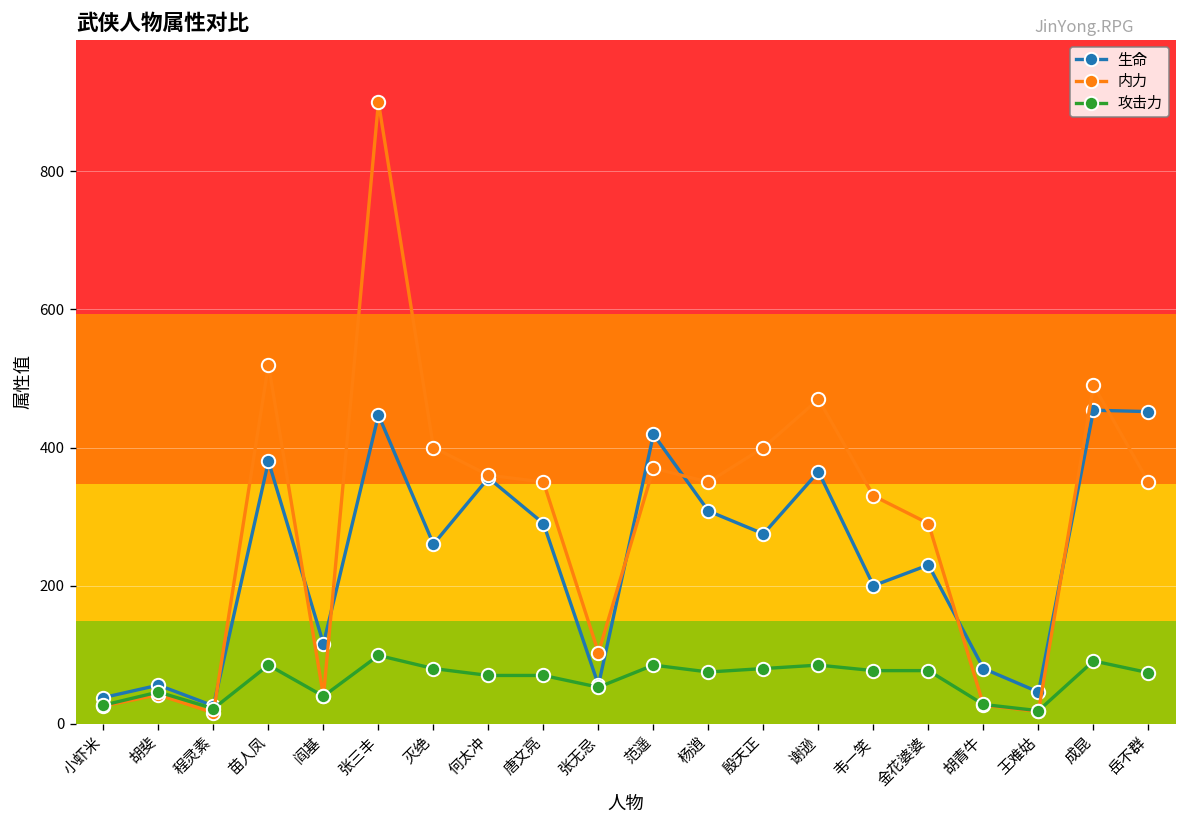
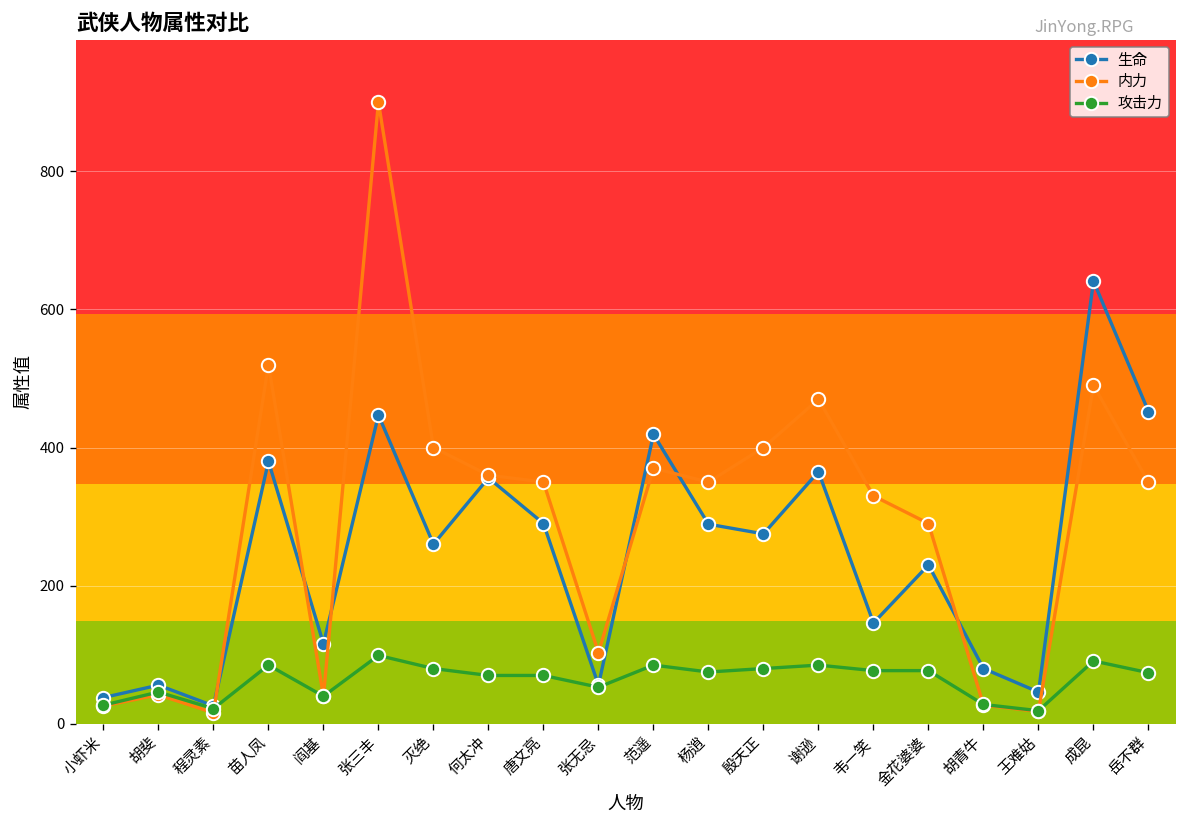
生命, 杨逍: 310 -> 290
生命, 韦一笑: 200 -> 150
生命, 成昆: 450 -> 640
